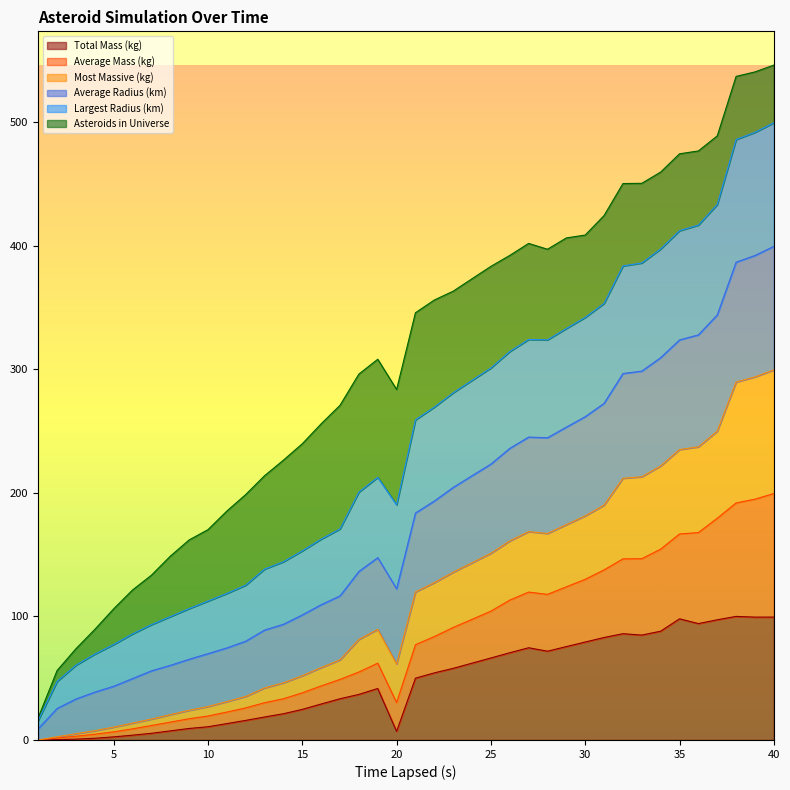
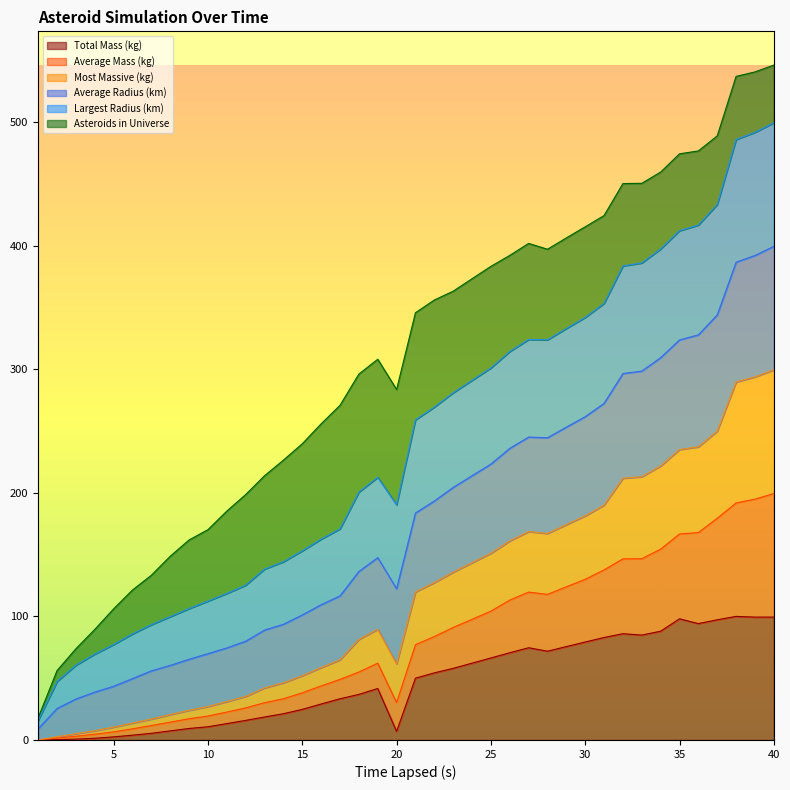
Asteroids in Universe, 30: 67 -> 73
